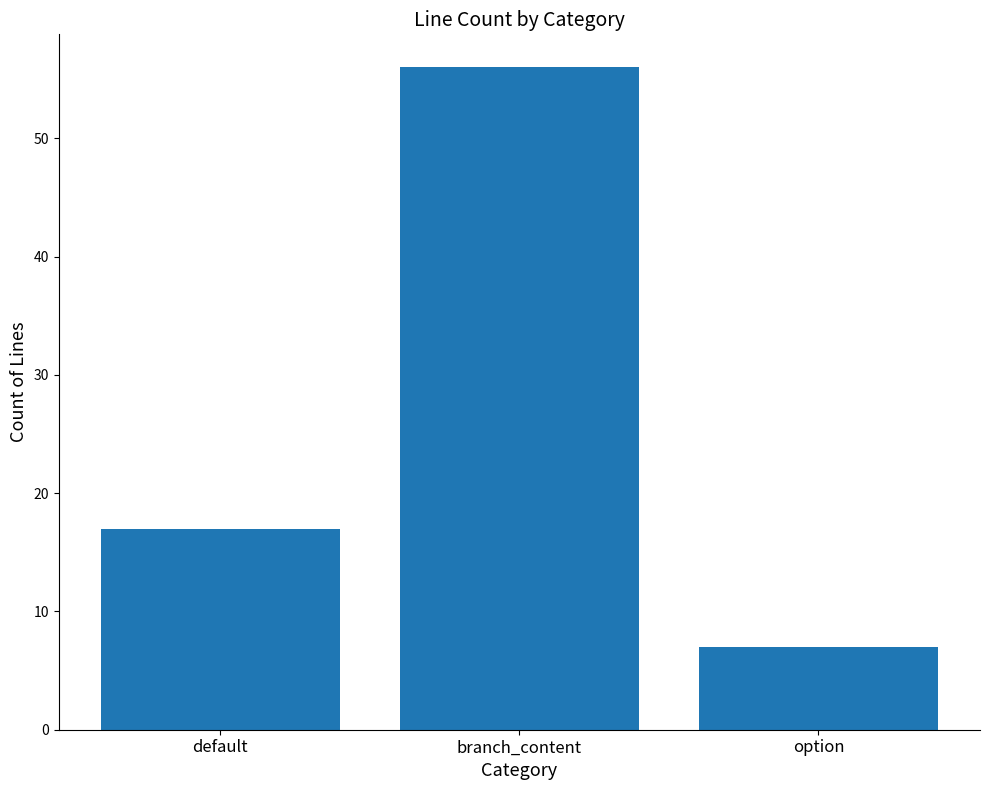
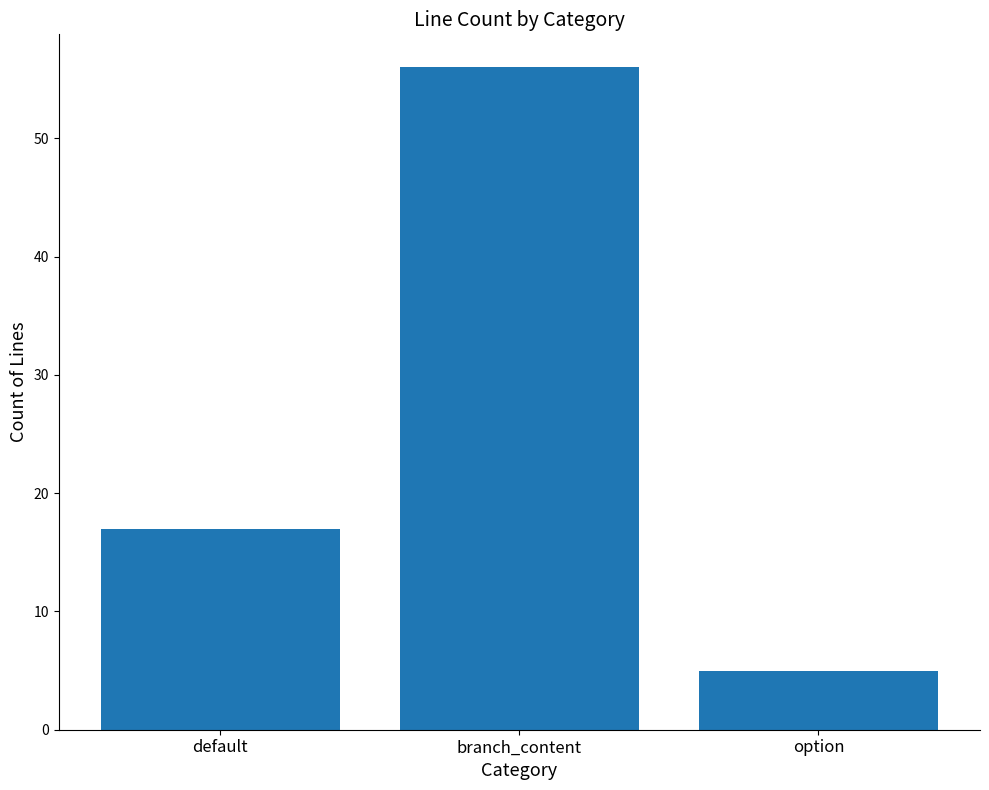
option: 7 -> 5
